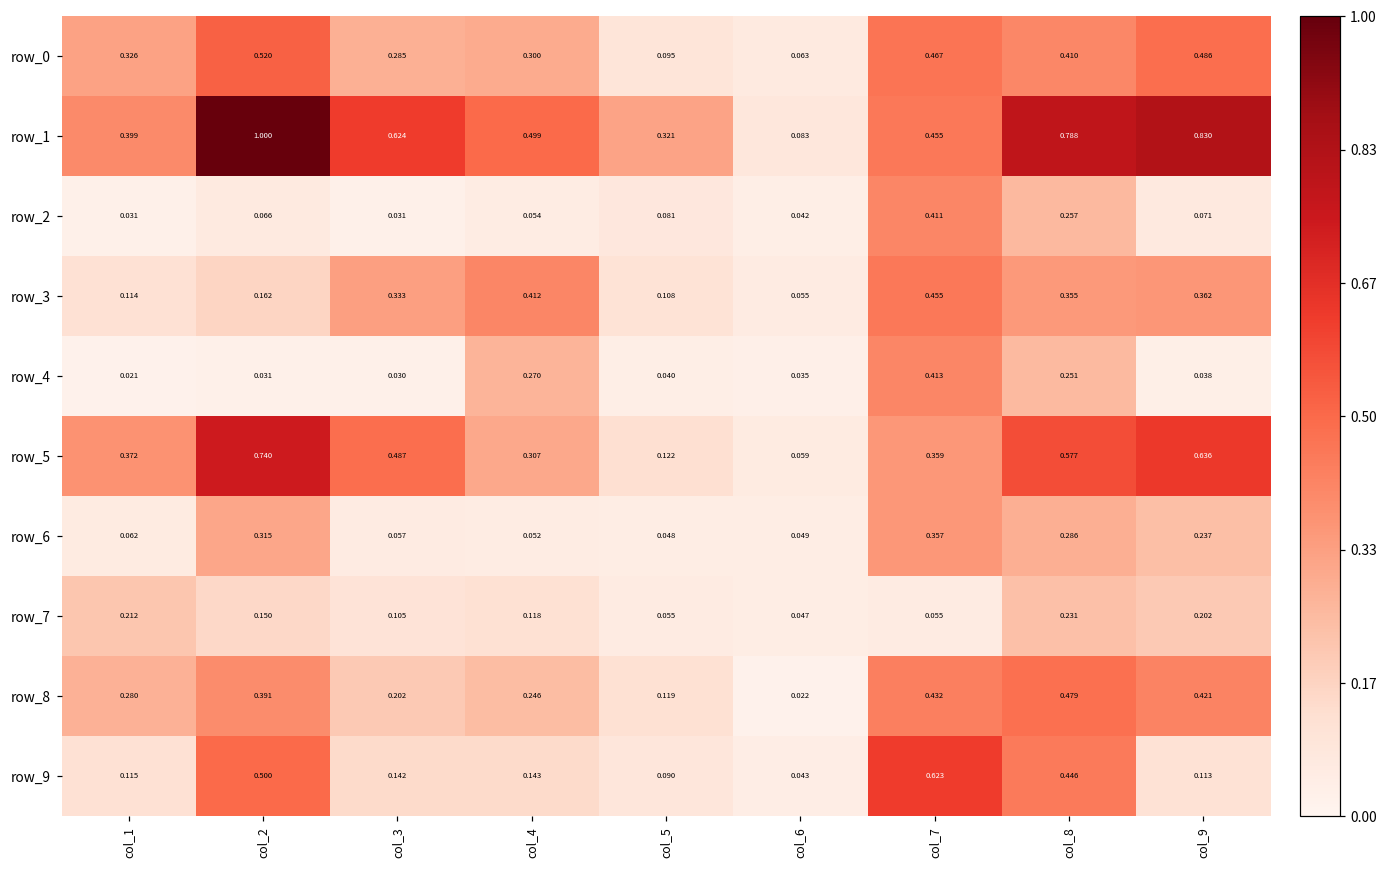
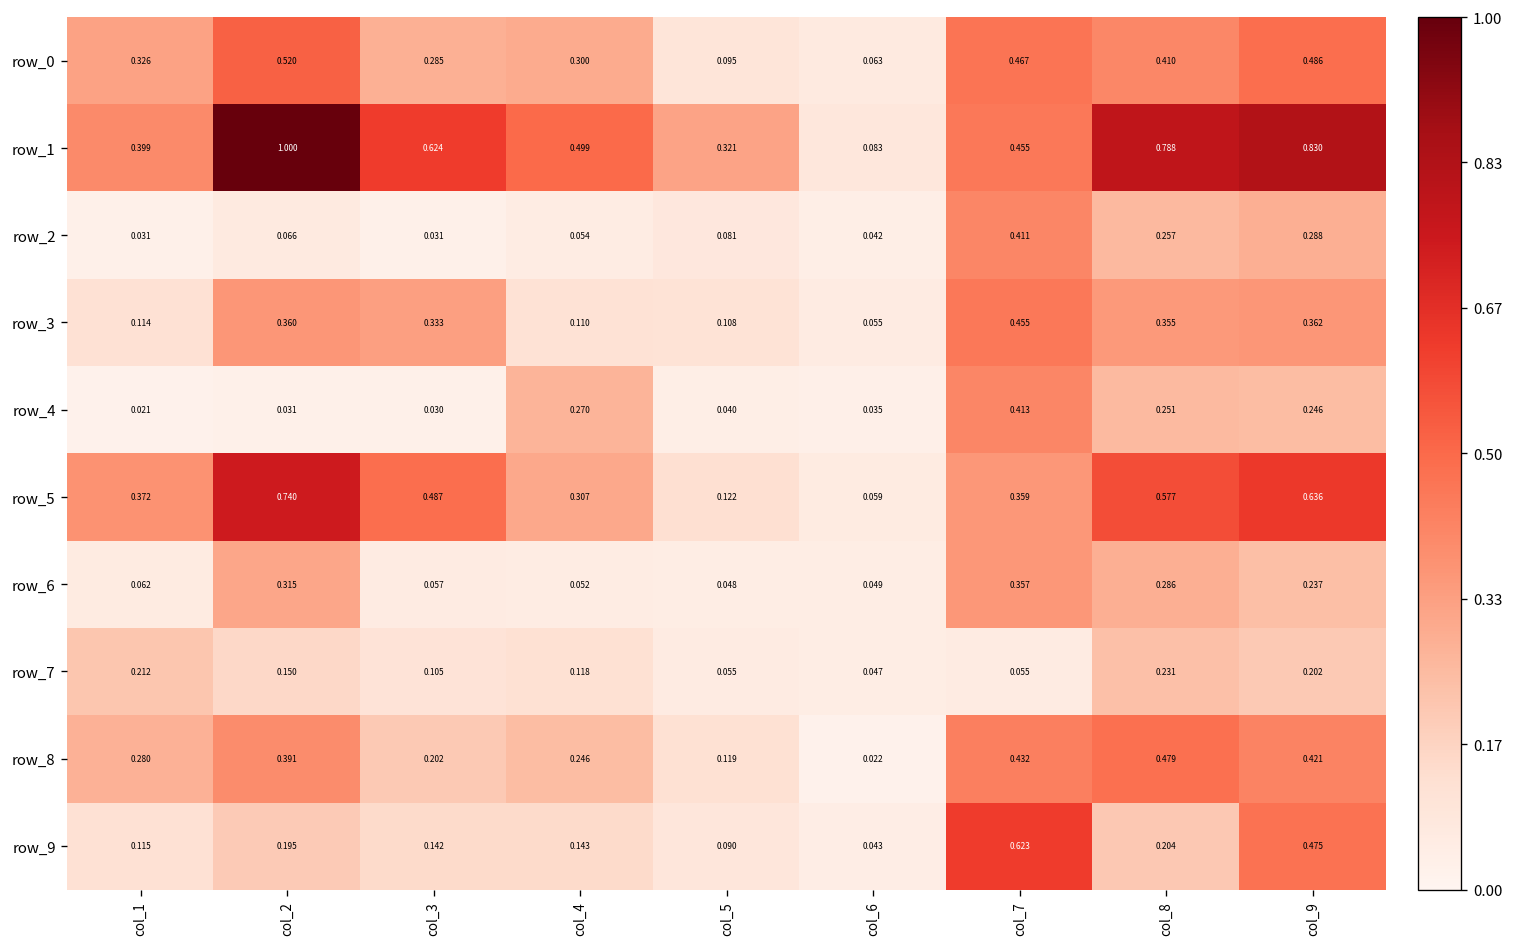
row_2, col_9: 0.071 -> 0.288
row_3, col_2: 0.162 -> 0.360
row_3, col_4: 0.412 -> 0.110
row_4, col_9: 0.038 -> 0.246
row_9, col_2: 0.500 -> 0.195
row_9, col_8: 0.446 -> 0.204
row_9, col_9: 0.113 -> 0.475
